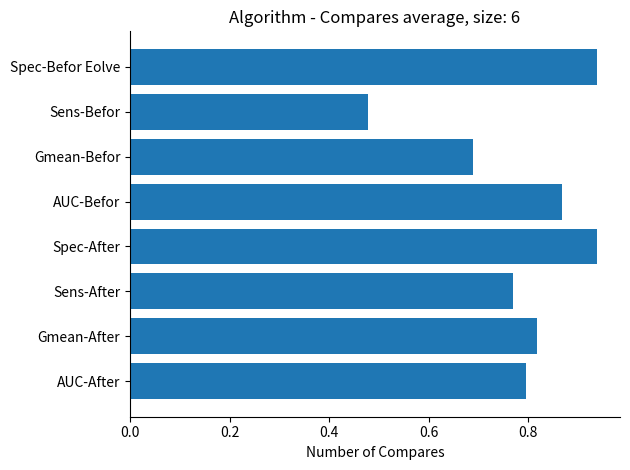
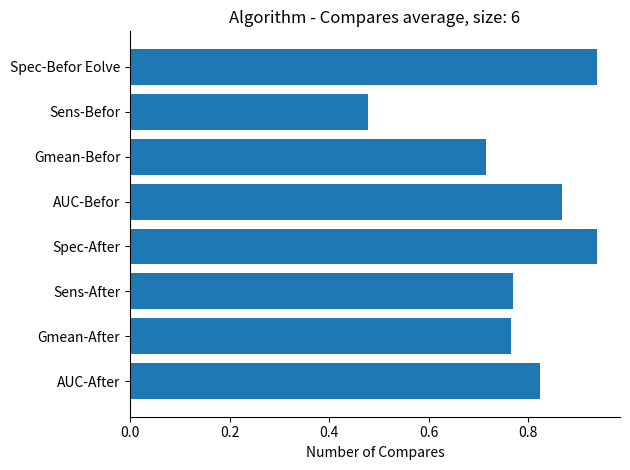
Gmean-Befor: 0.69 -> 0.72
Gmean-After: 0.82 -> 0.77
AUC-After: 0.80 -> 0.82
